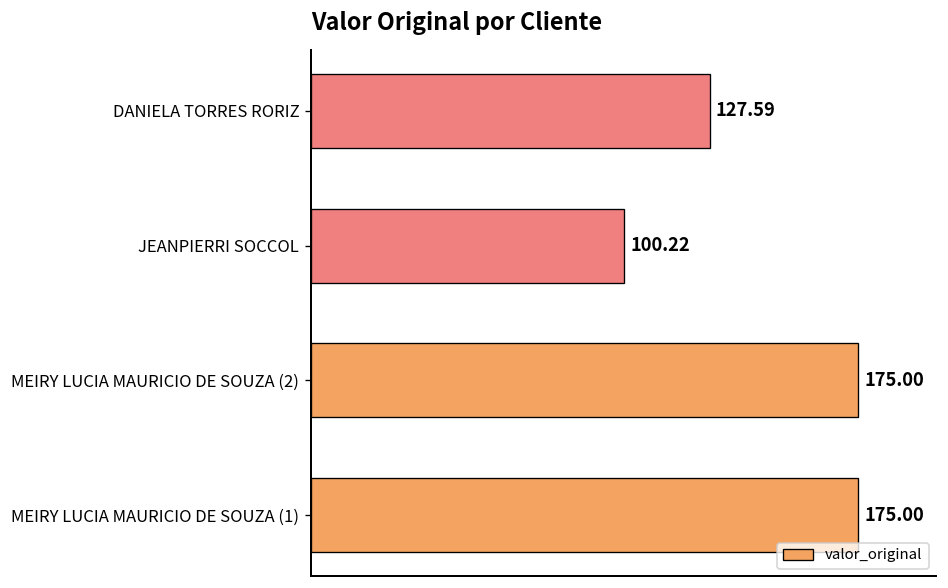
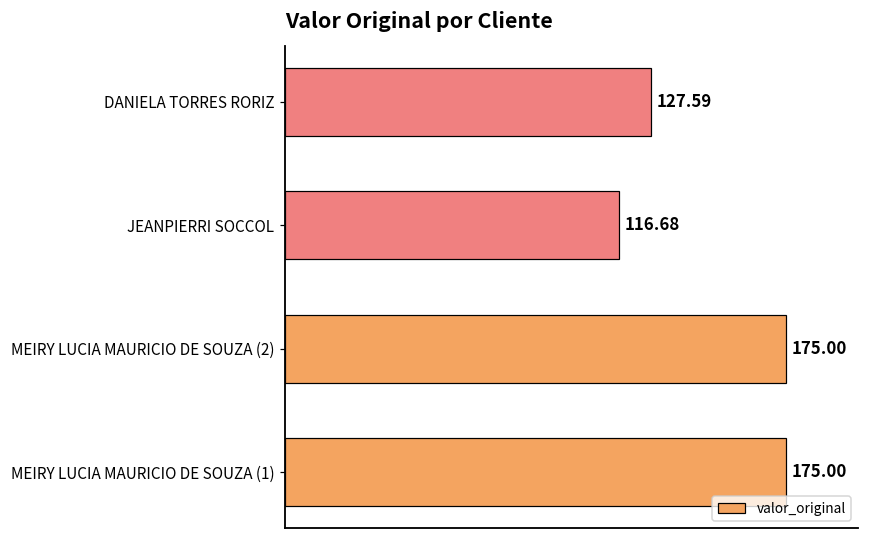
JEANPIERRI SOCCOL: 100.22 -> 116.68
